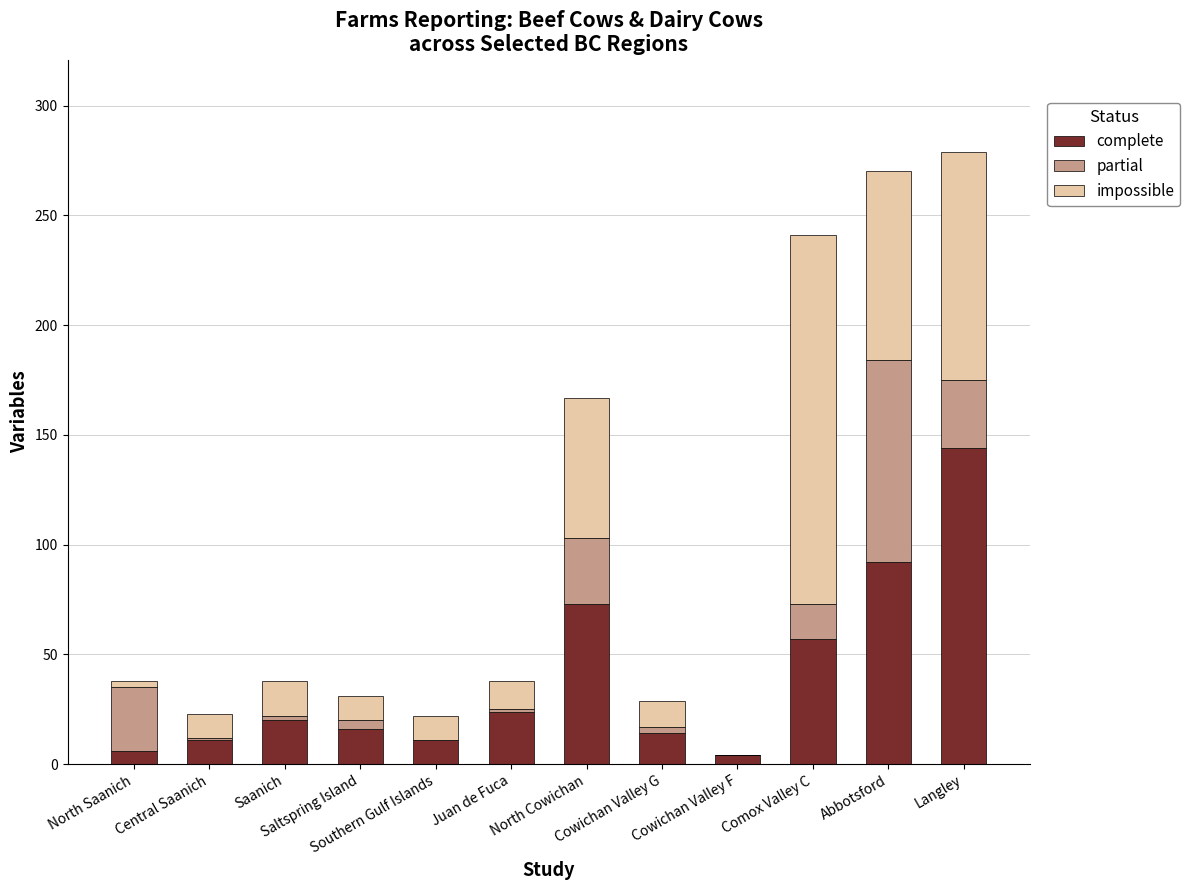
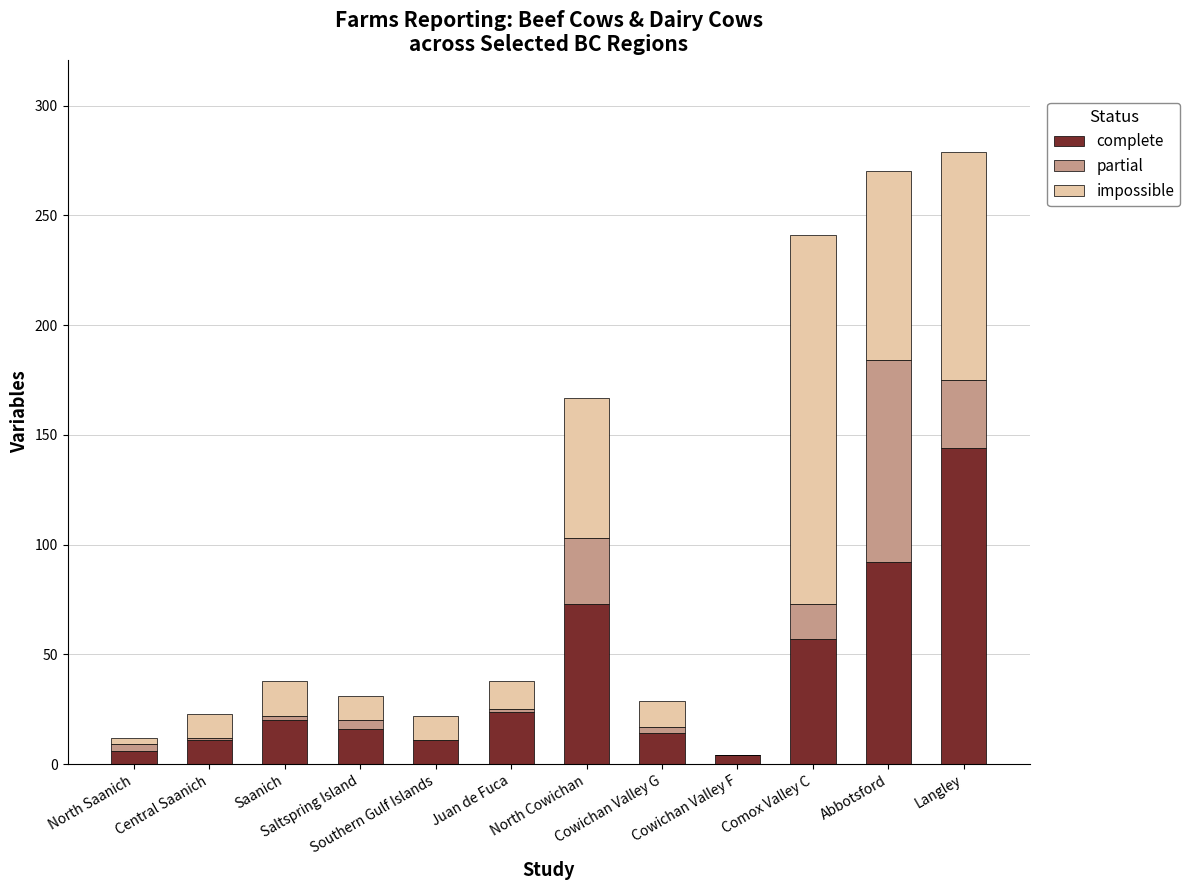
partial, North Saanich: 29 -> 3
